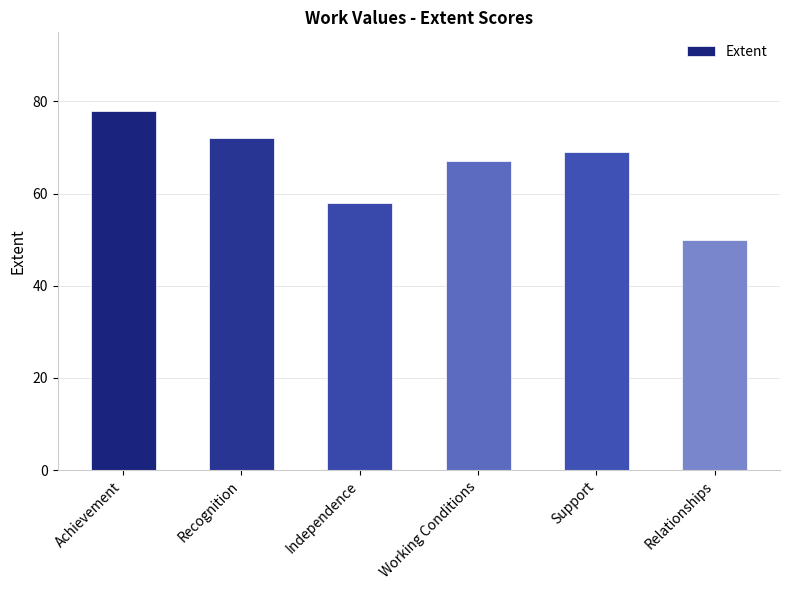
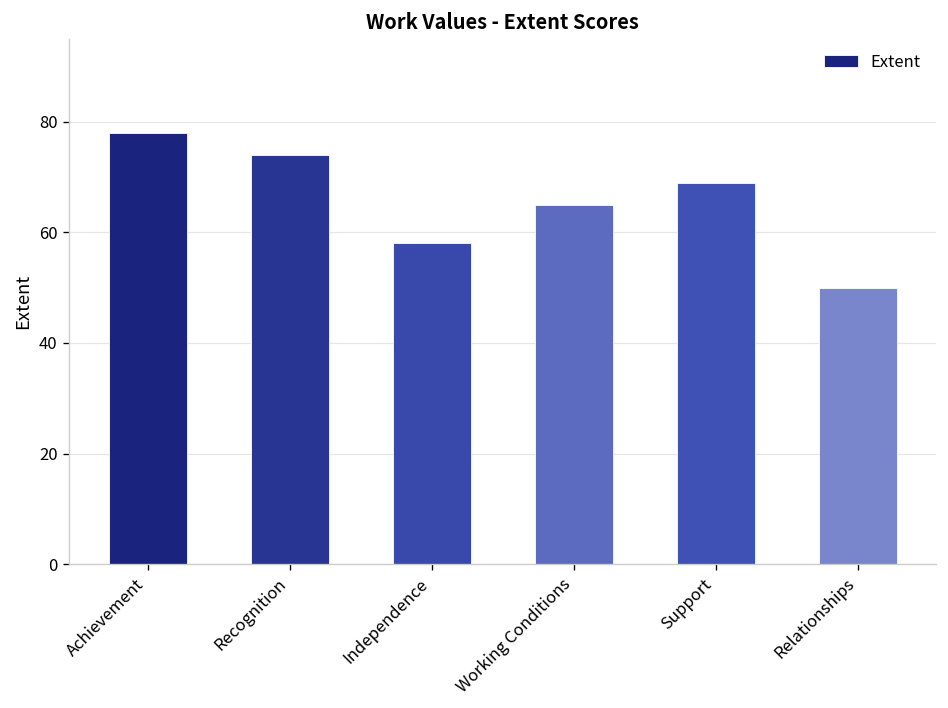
Recognition: 72 -> 74
Working Conditions: 67 -> 65
